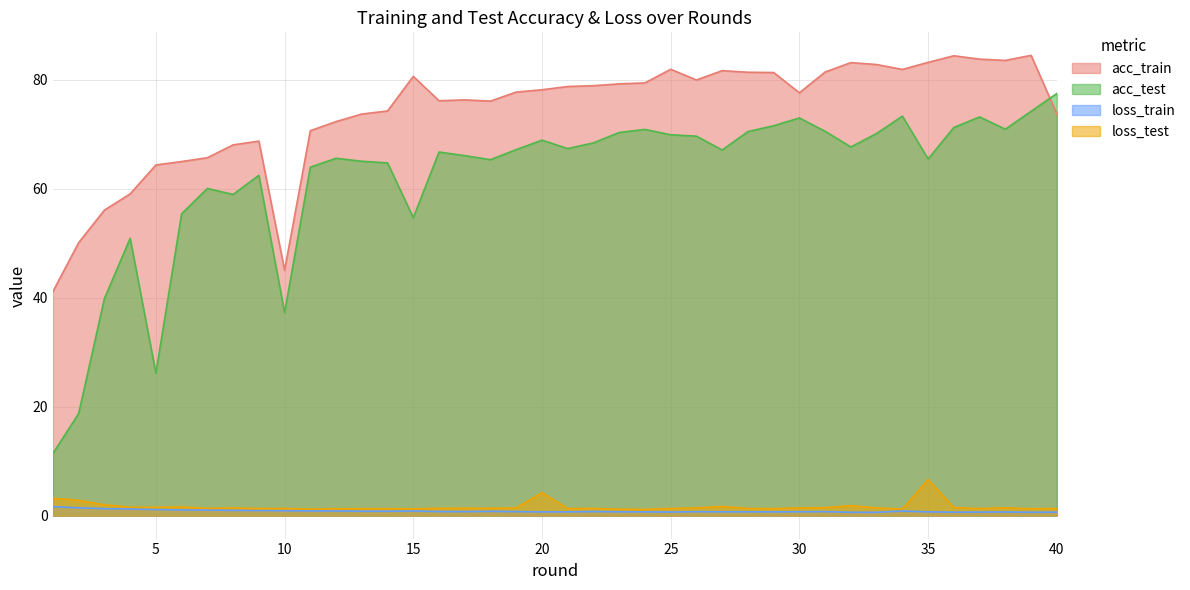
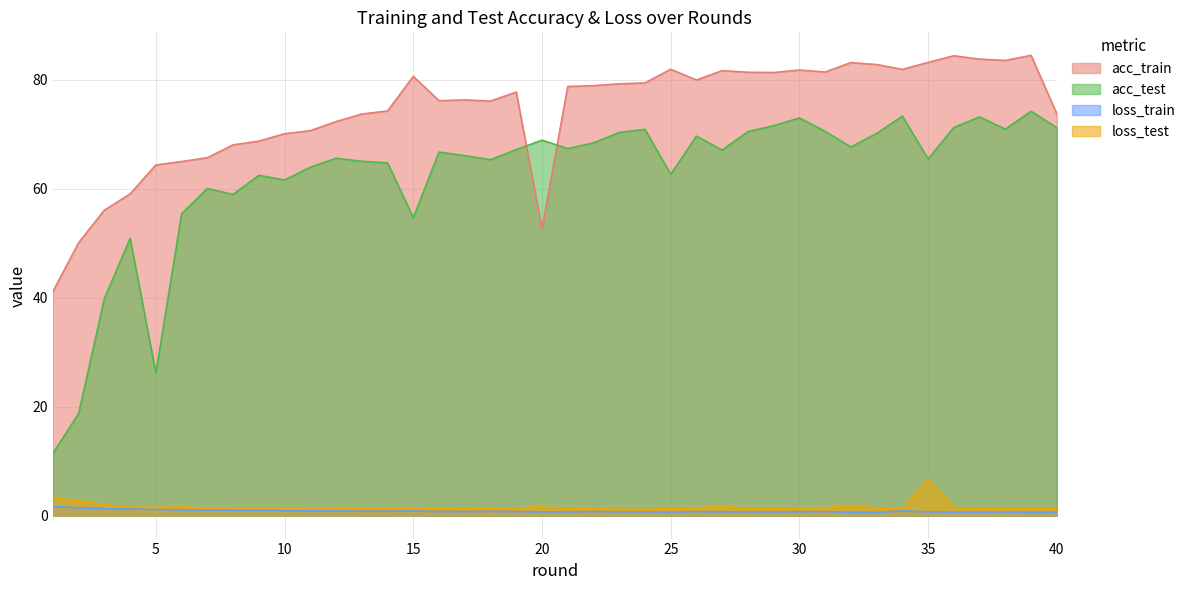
acc_train, 10: 45 -> 70
acc_test, 10: 37 -> 62
acc_train, 20: 78 -> 53
loss_test, 20: 4 -> 2
acc_test, 25: 70 -> 63
acc_train, 30: 78 -> 82
acc_test, 40: 77 -> 71
